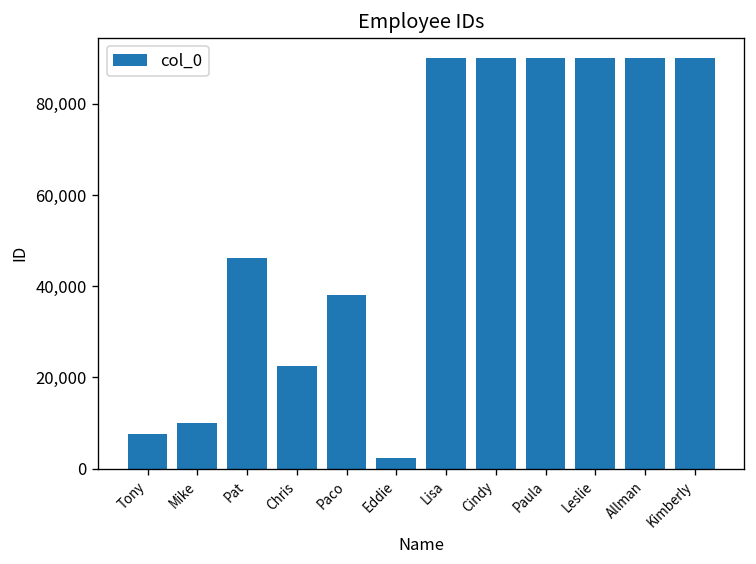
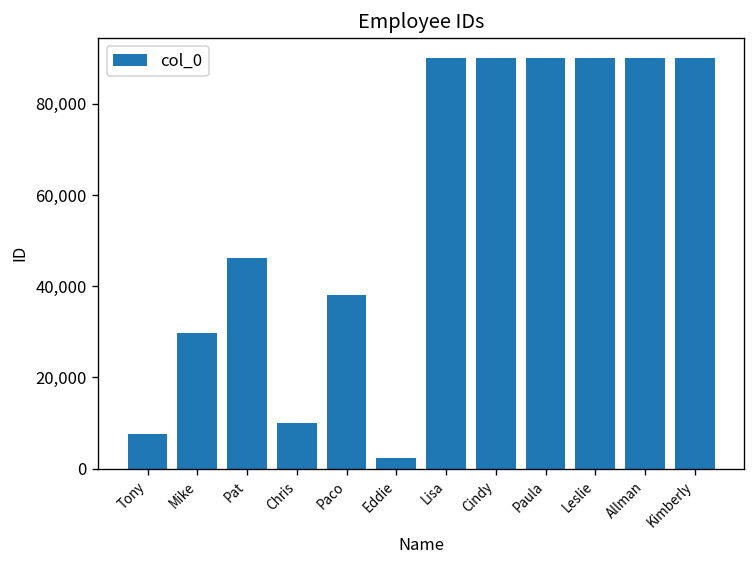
Mike: 10,000 -> 30,000
Chris: 22,000 -> 10,000
